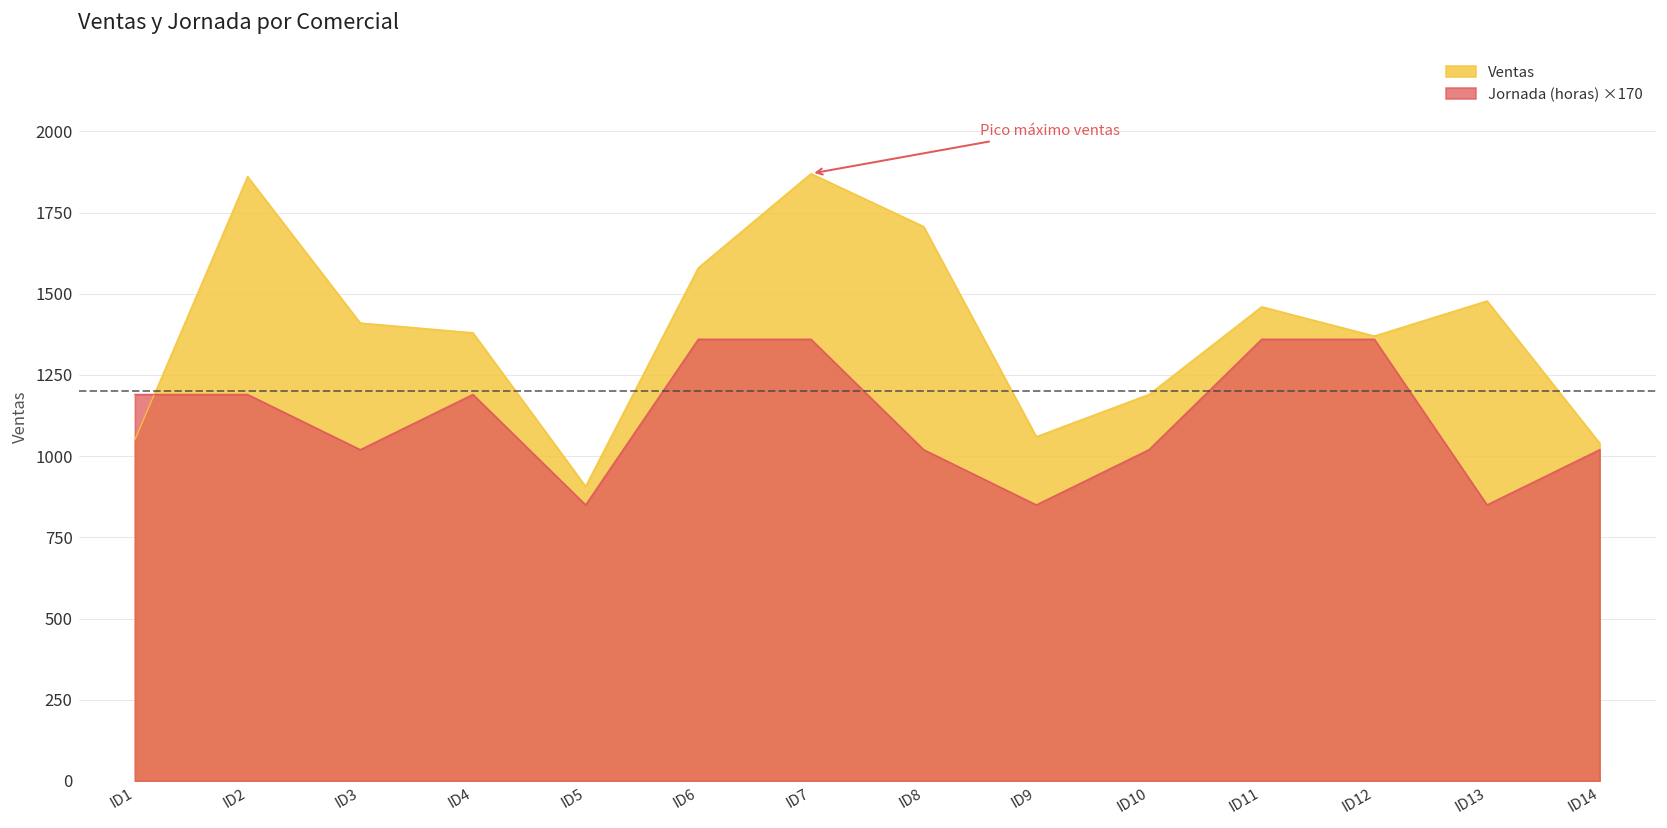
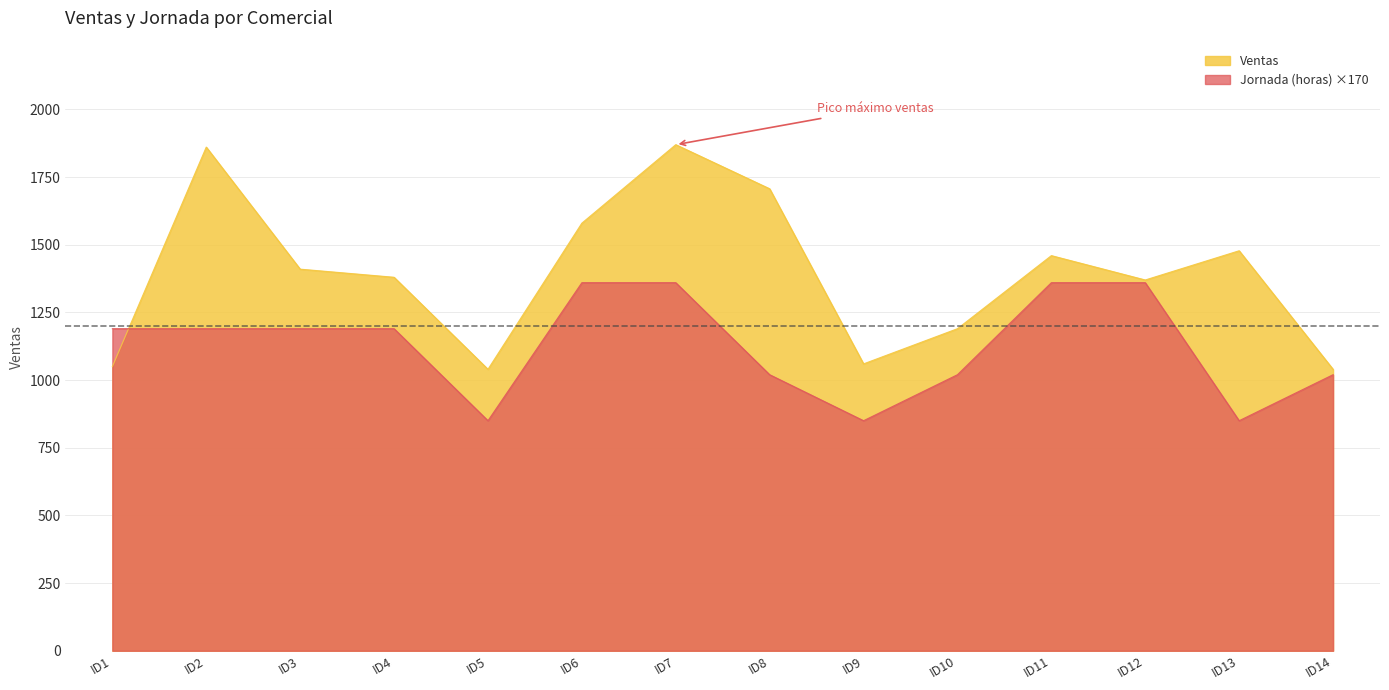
Jornada (horas) ×170, ID3: 1020 -> 1190
Ventas, ID5: 910 -> 1040
